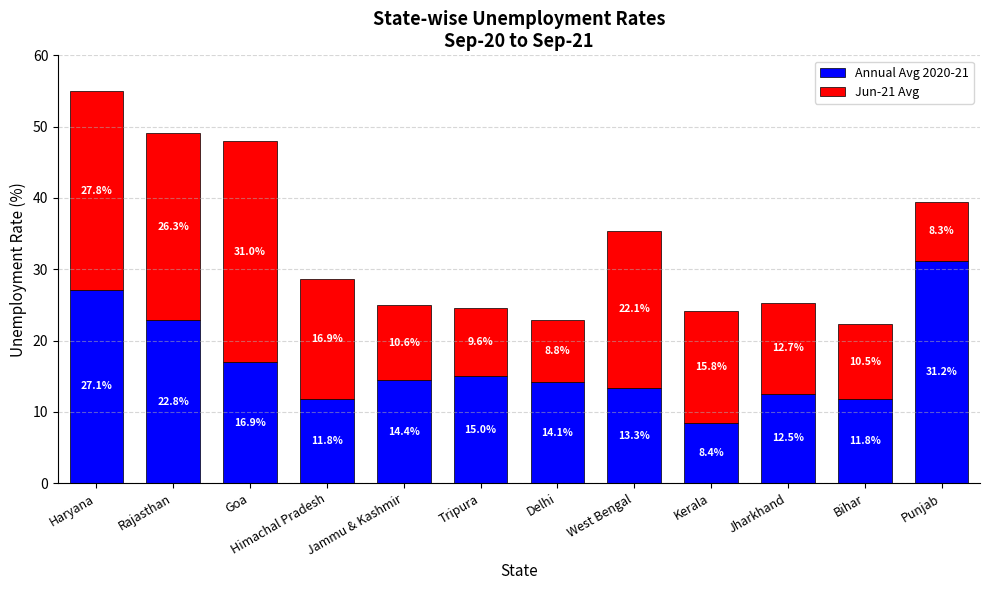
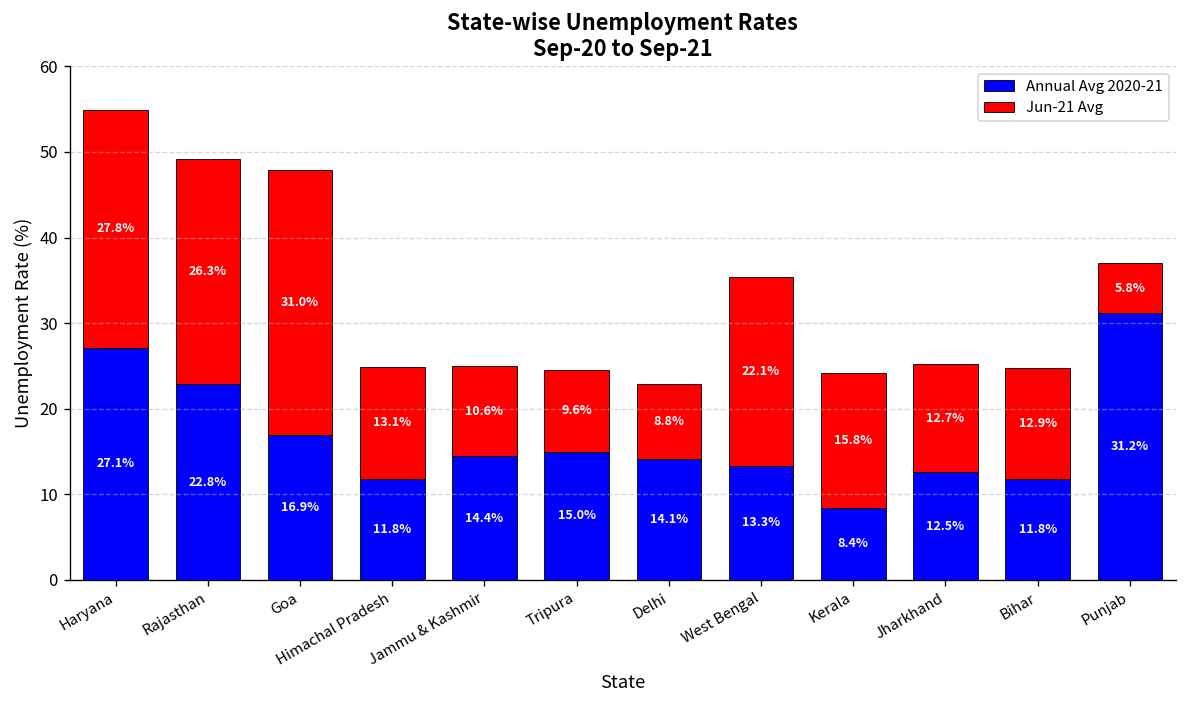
Jun-21 Avg, Himachal Pradesh: 16.9% -> 13.1%
Jun-21 Avg, Bihar: 10.5% -> 12.9%
Jun-21 Avg, Punjab: 8.3% -> 5.8%
